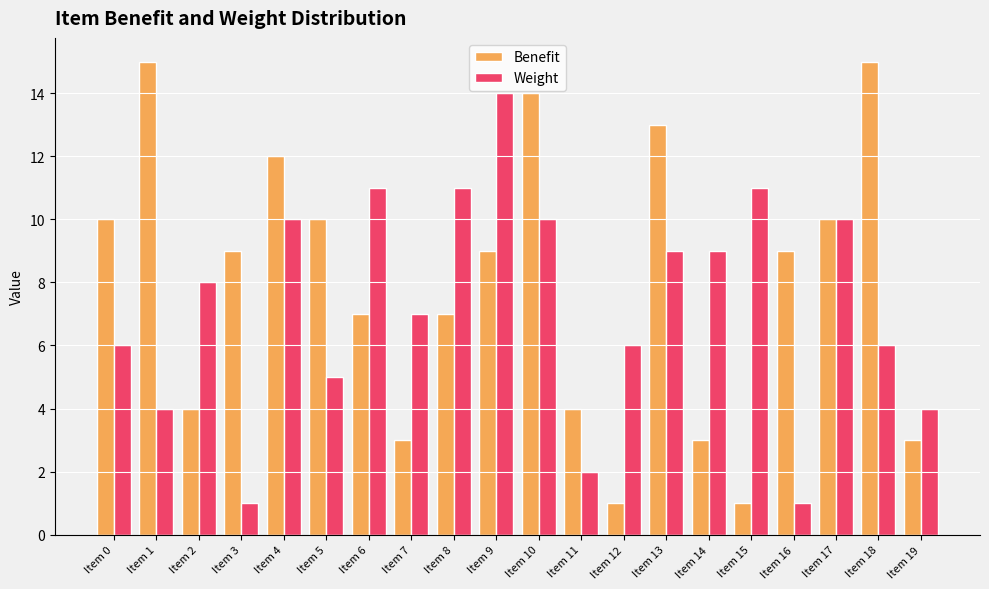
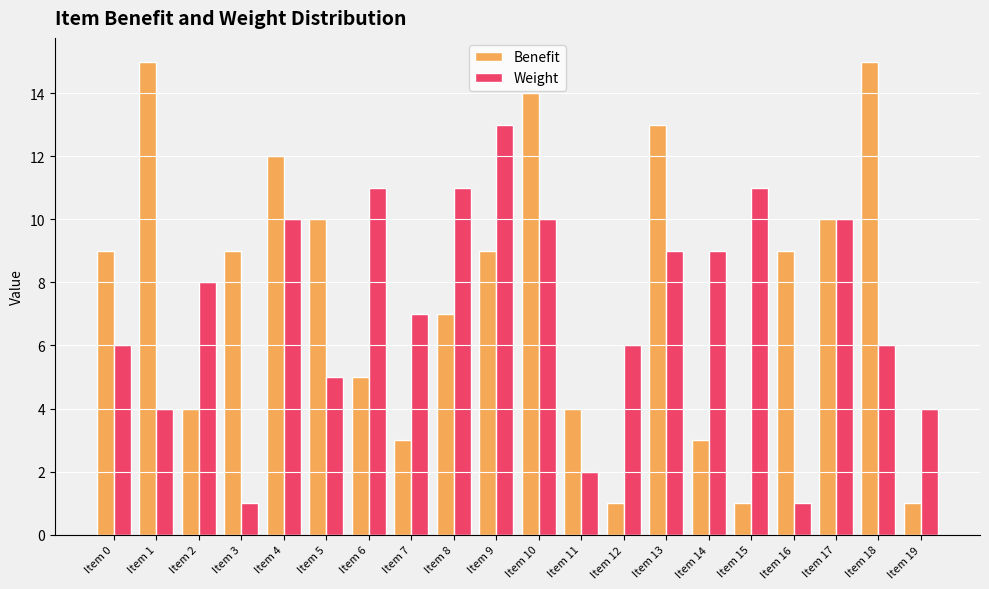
Benefit, Item 0: 10 -> 9
Benefit, Item 6: 7 -> 5
Weight, Item 9: 14 -> 13
Benefit, Item 19: 3 -> 1
